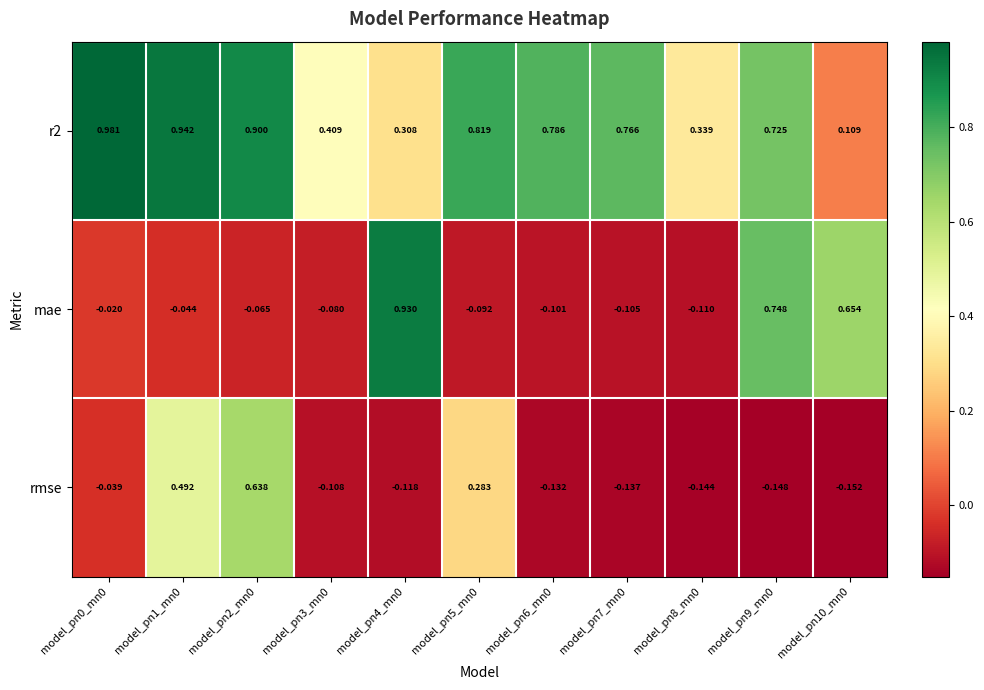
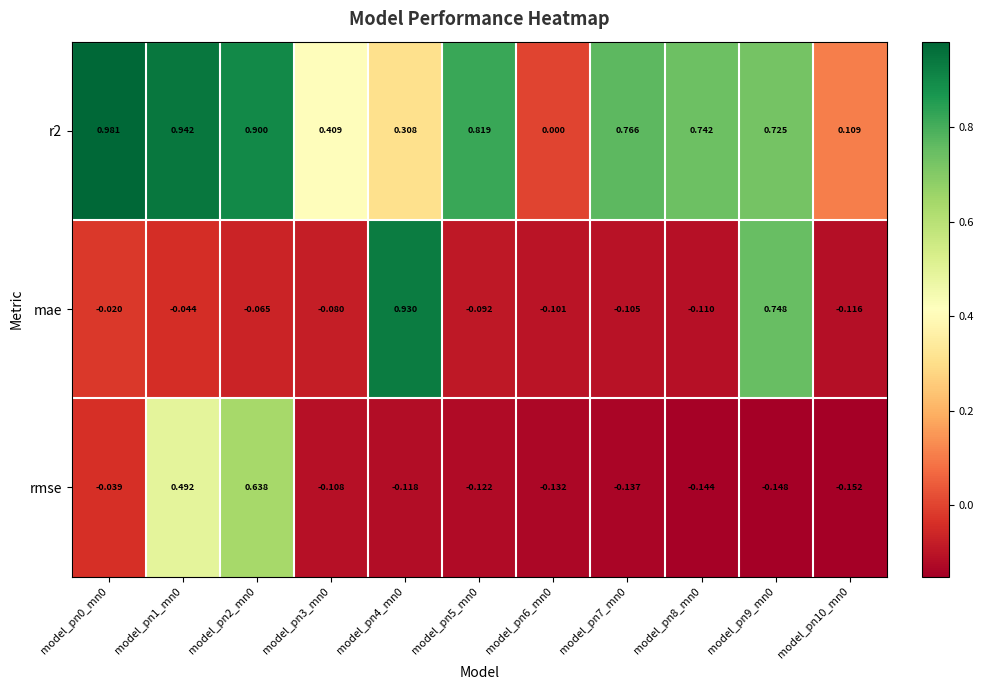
r2, model_pn6_mn0: 0.786 -> 0.000
r2, model_pn8_mn0: 0.339 -> 0.742
mae, model_pn10_mn0: 0.654 -> -0.116
rmse, model_pn5_mn0: 0.283 -> -0.122
